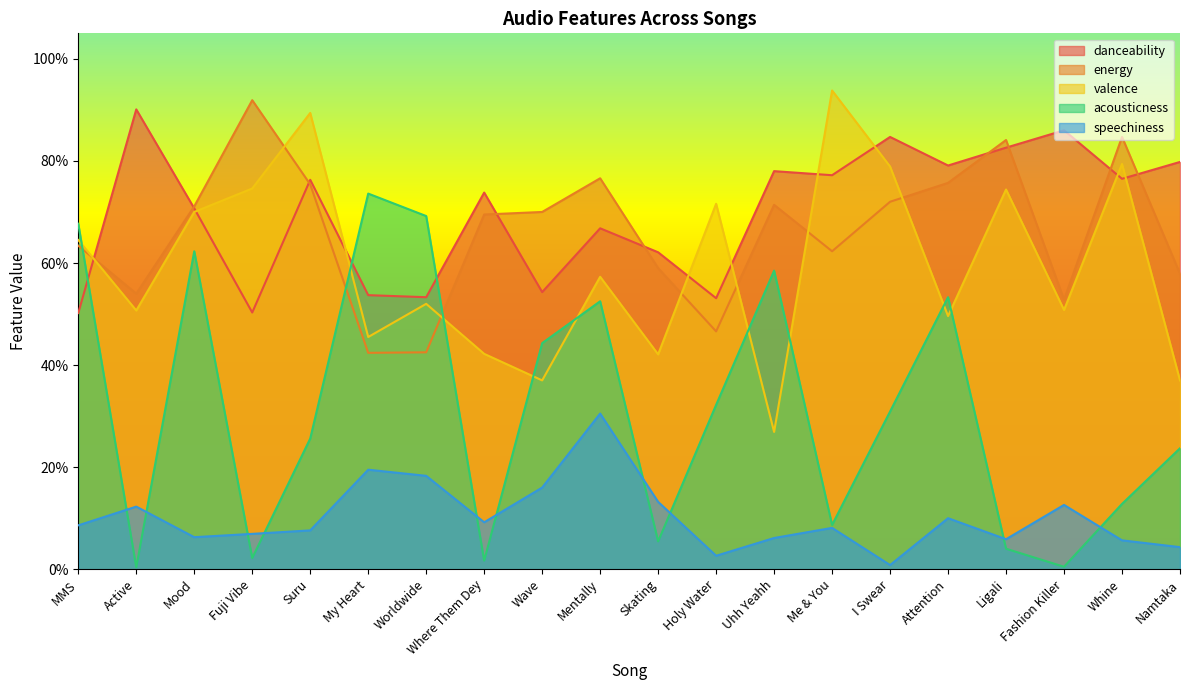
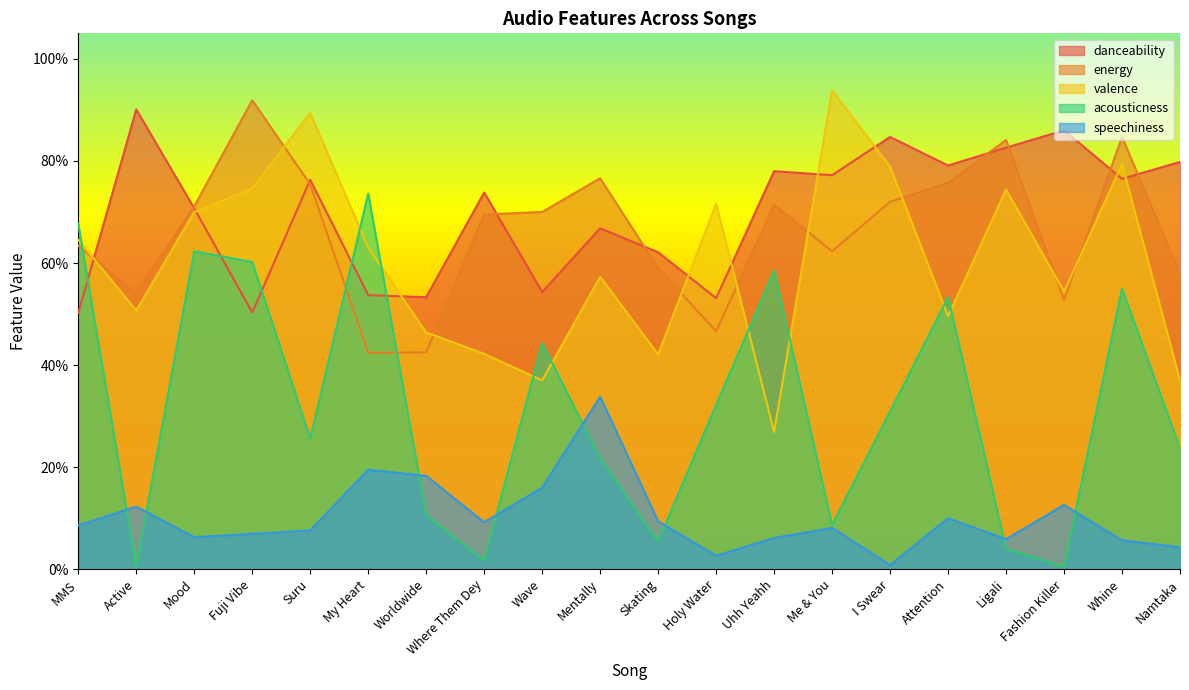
acousticness, Fuji Vibe: 2% -> 60%
valence, My Heart: 46% -> 63%
valence, Worldwide: 52% -> 46%
acousticness, Worldwide: 69% -> 11%
acousticness, Mentally: 53% -> 22%
speechiness, Mentally: 31% -> 34%
speechiness, Skating: 13% -> 9%
valence, Fashion Killer: 51% -> 54%
acousticness, Whine: 13% -> 55%
